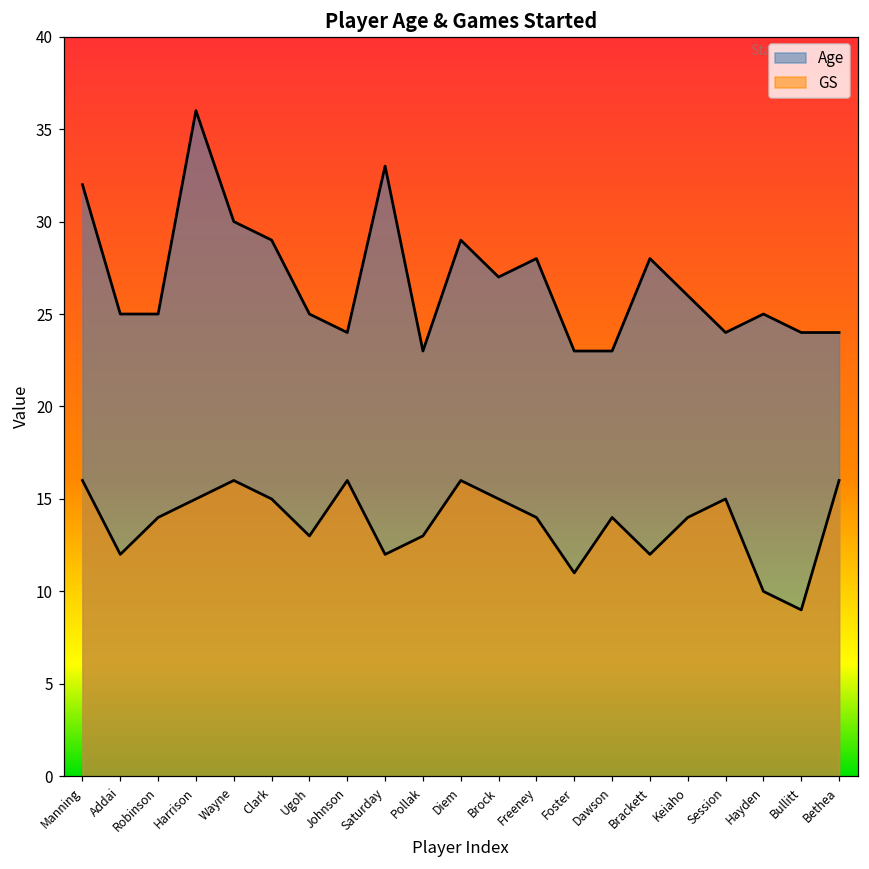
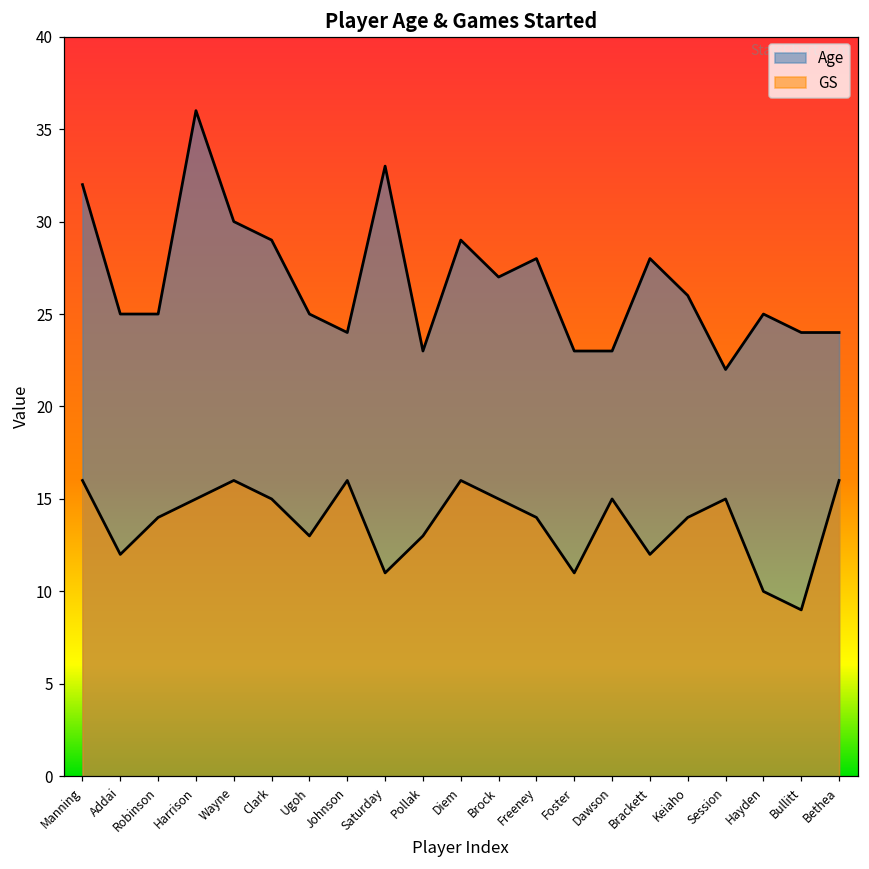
GS, Saturday: 12 -> 11
GS, Dawson: 14 -> 15
Age, Session: 24 -> 22
